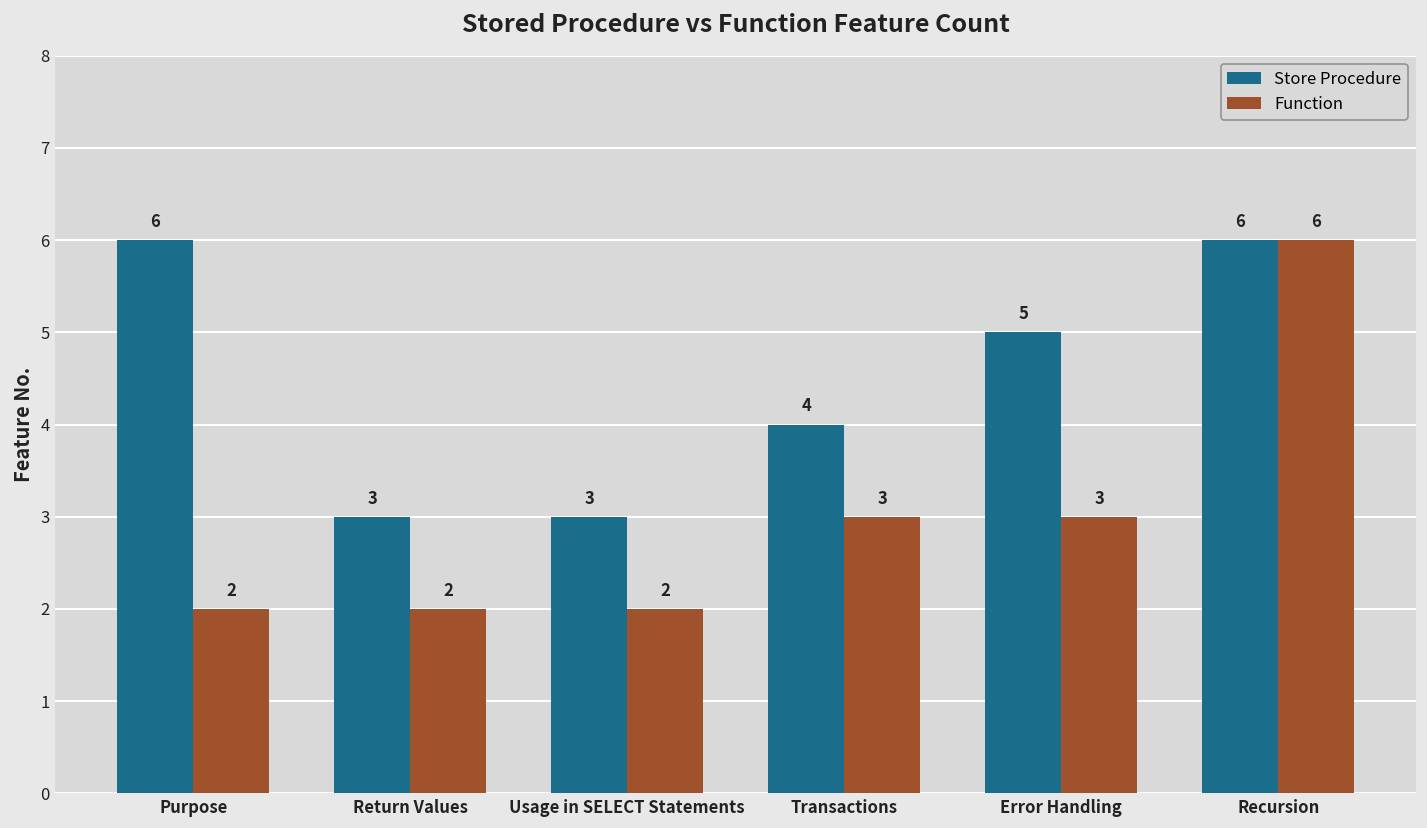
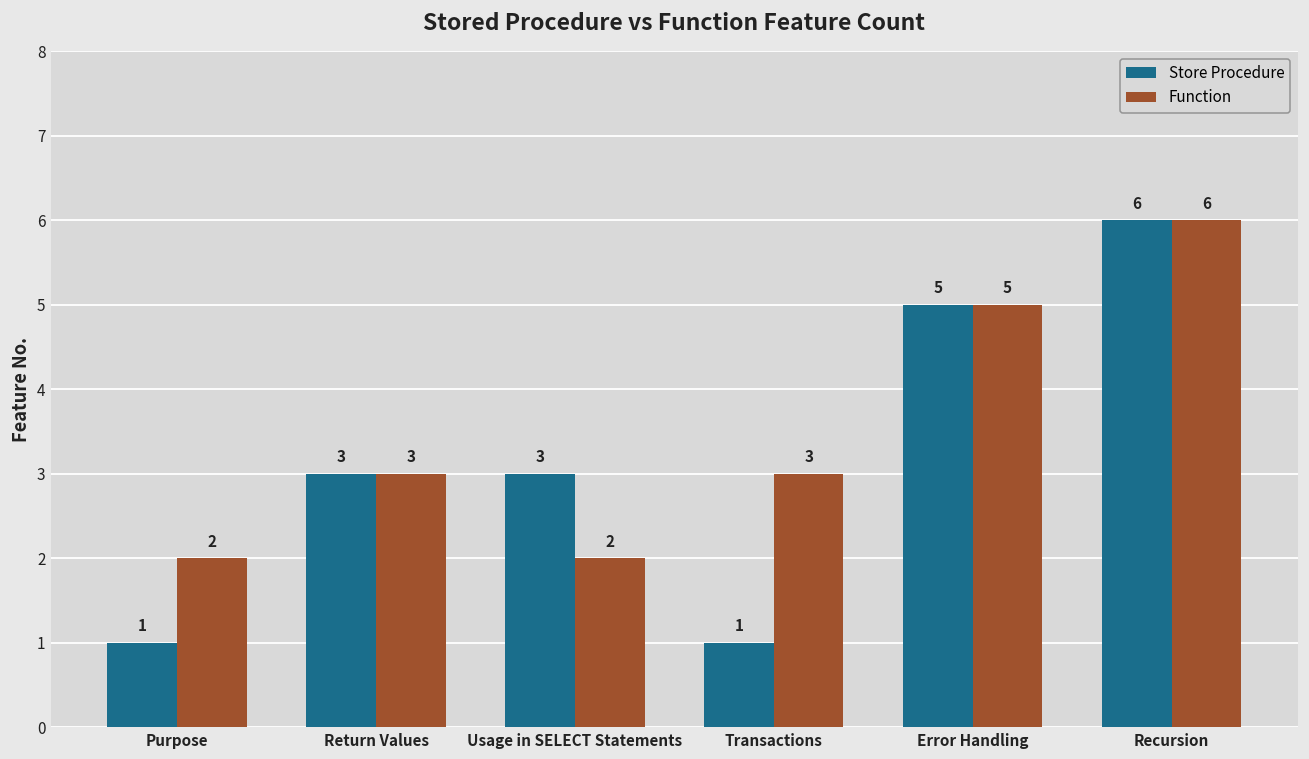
Store Procedure, Purpose: 6 -> 1
Function, Return Values: 2 -> 3
Store Procedure, Transactions: 4 -> 1
Function, Error Handling: 3 -> 5
